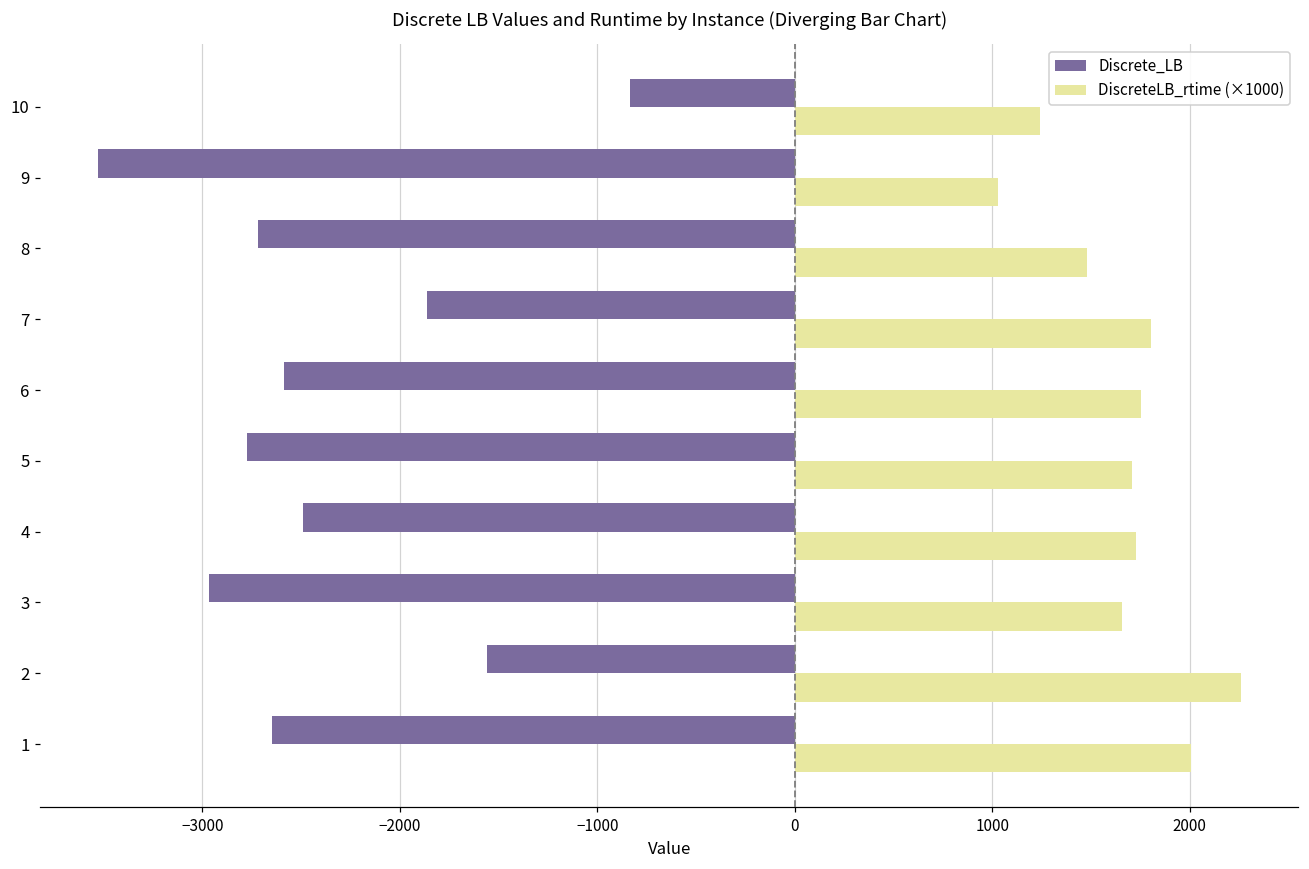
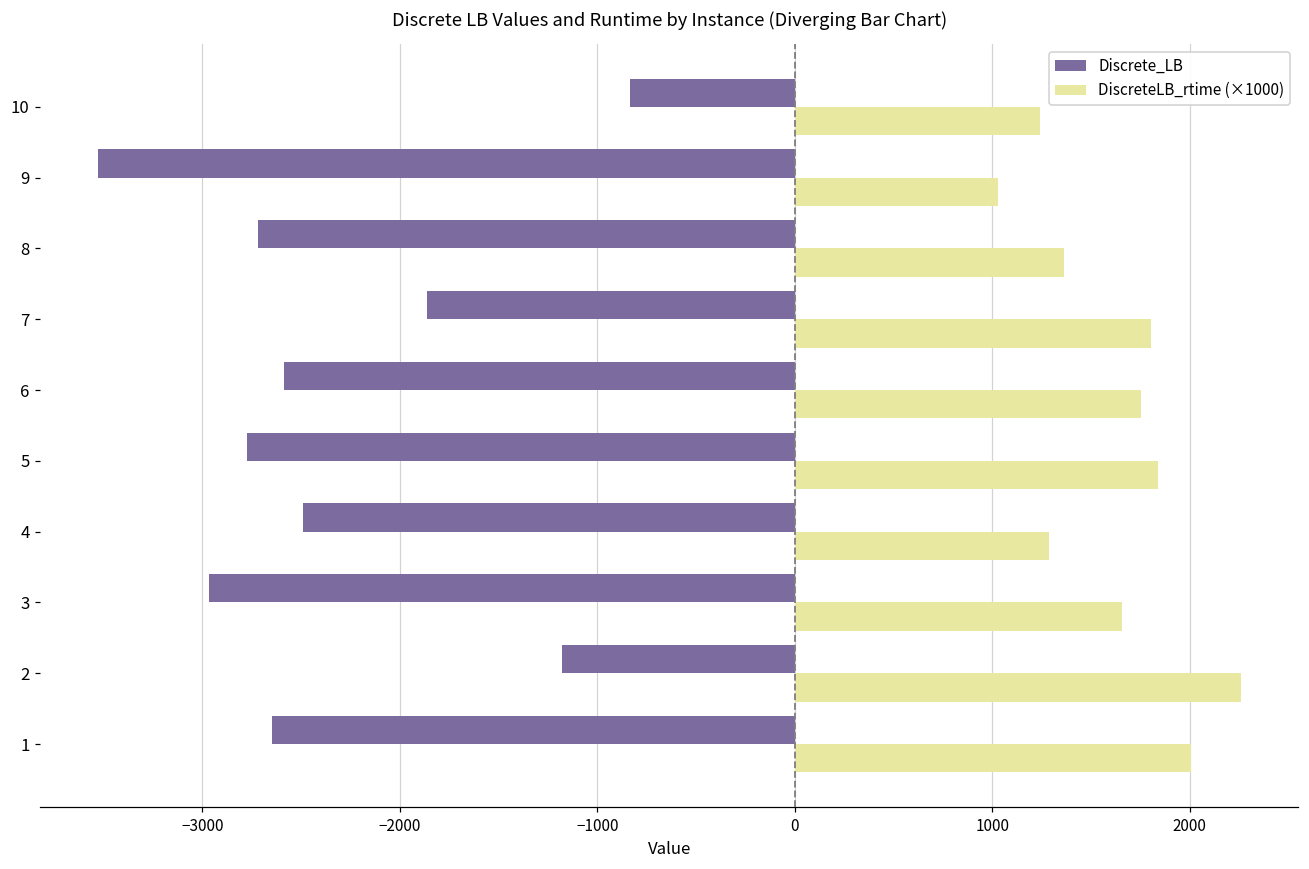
DiscreteLB_rtime (×1000), 8: 1480 -> 1360
DiscreteLB_rtime (×1000), 5: 1710 -> 1840
DiscreteLB_rtime (×1000), 4: 1730 -> 1290
Discrete_LB, 2: -1560 -> -1180
